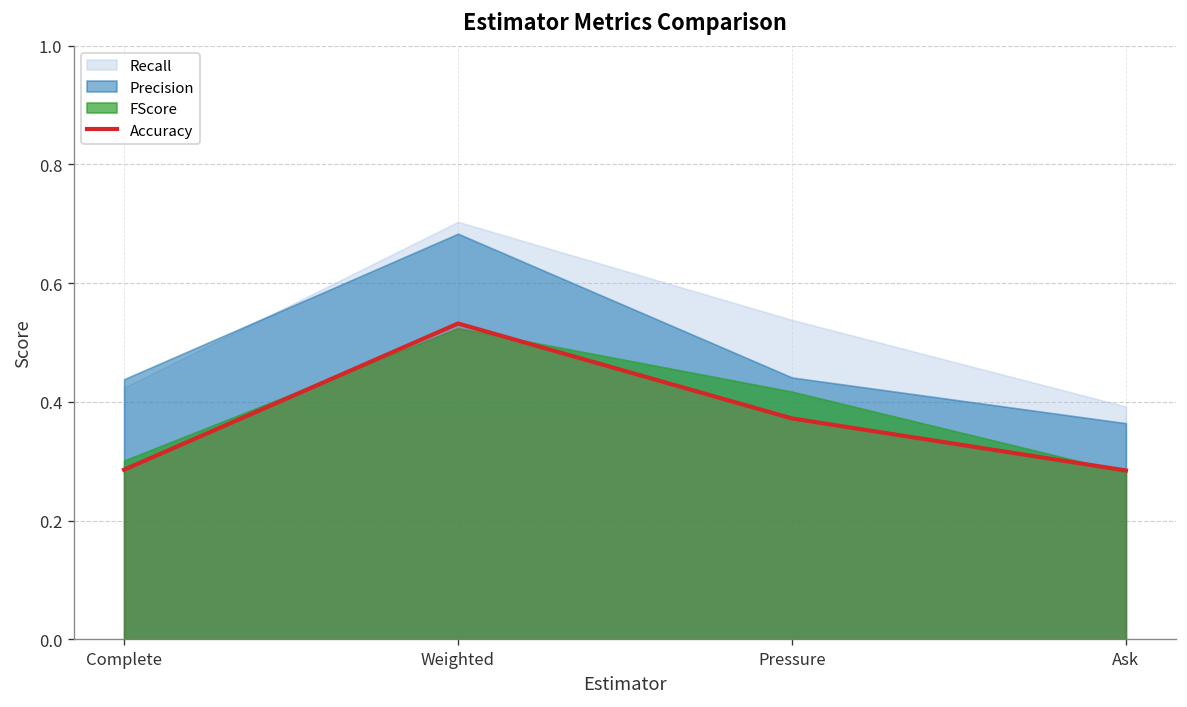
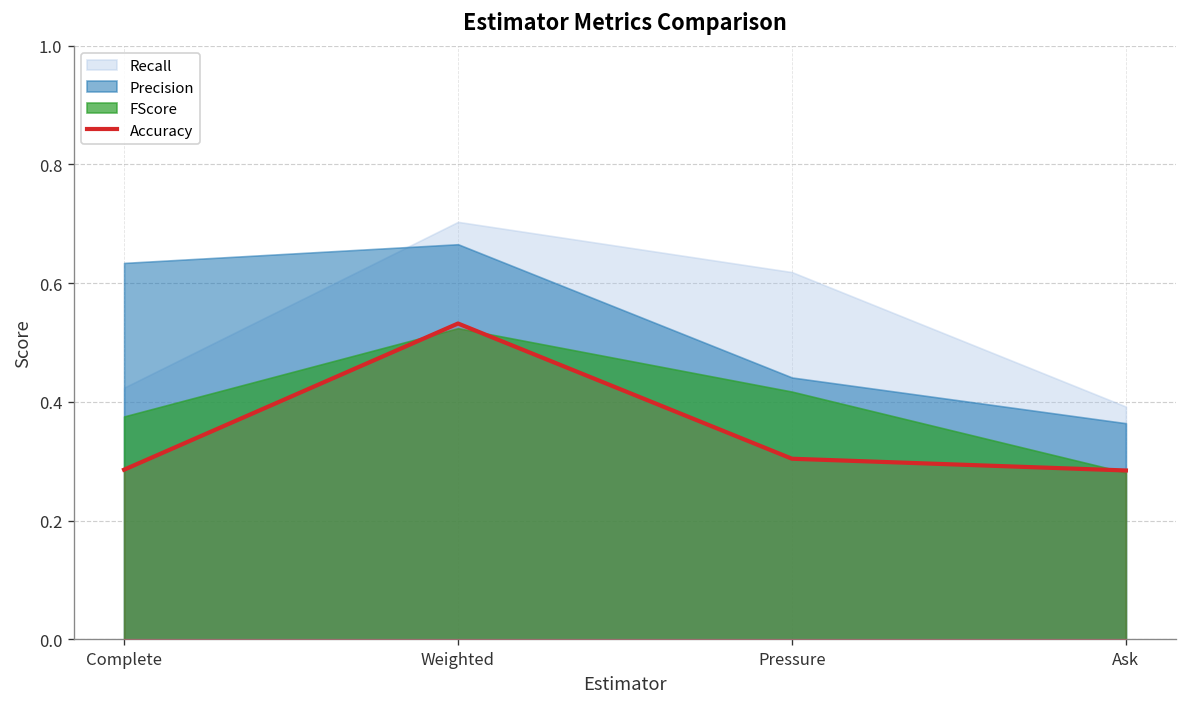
Precision, Complete: 0.44 -> 0.63
FScore, Complete: 0.30 -> 0.38
Precision, Weighted: 0.68 -> 0.67
Accuracy, Pressure: 0.37 -> 0.30
Recall, Pressure: 0.54 -> 0.62
